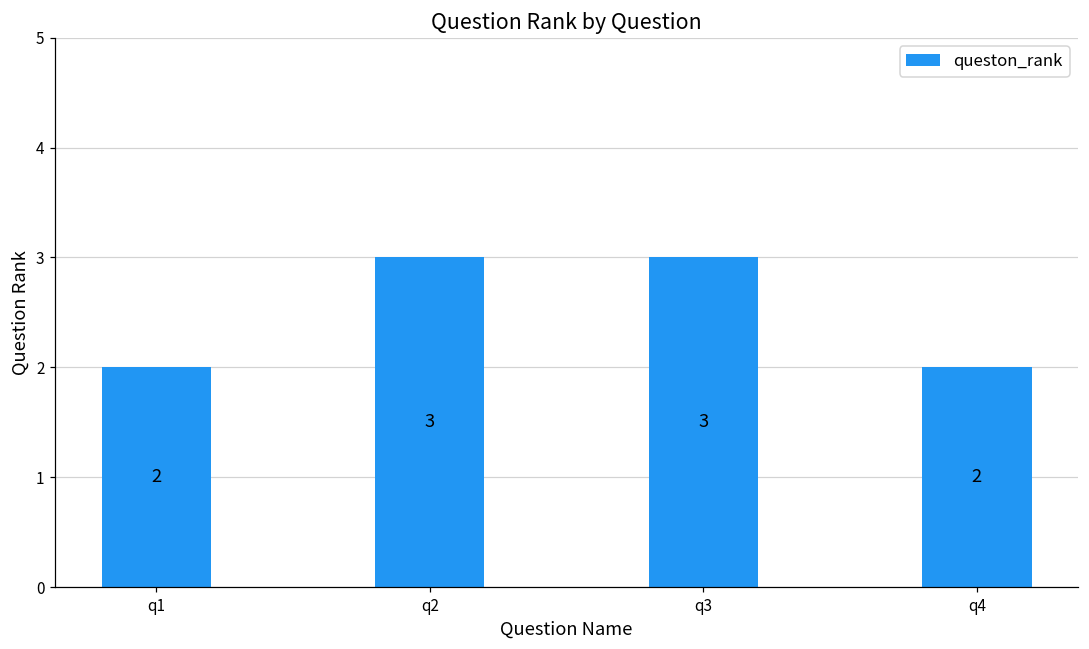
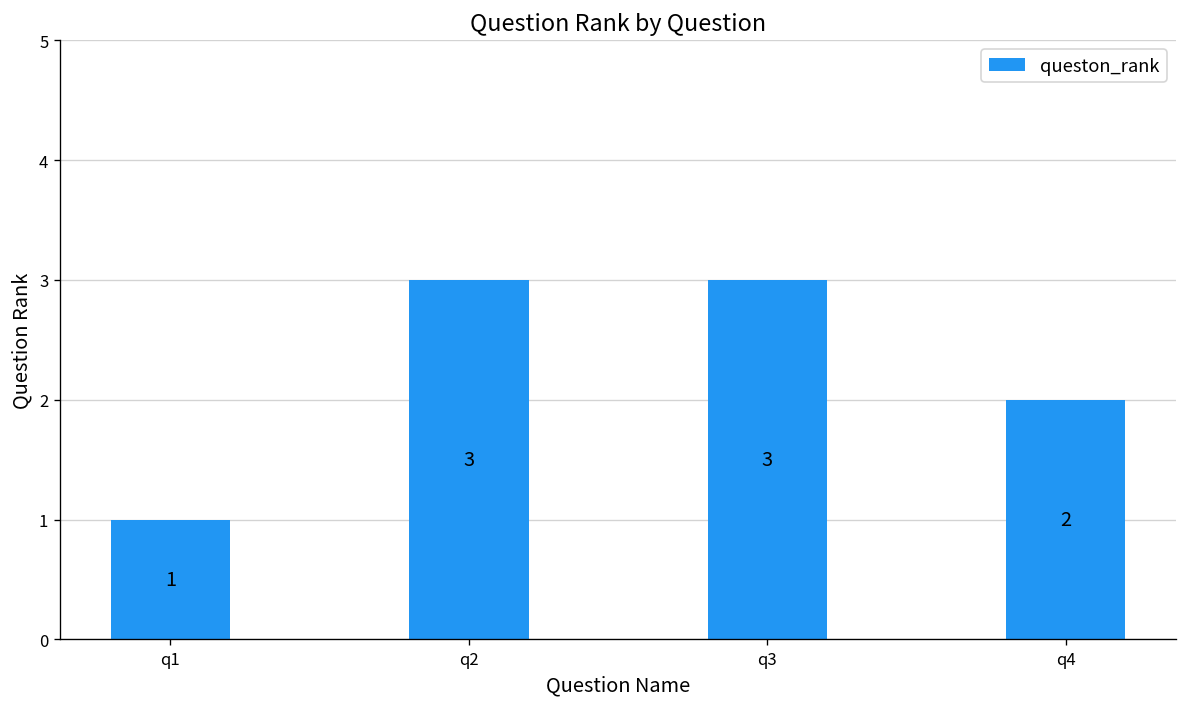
q1: 2 -> 1
